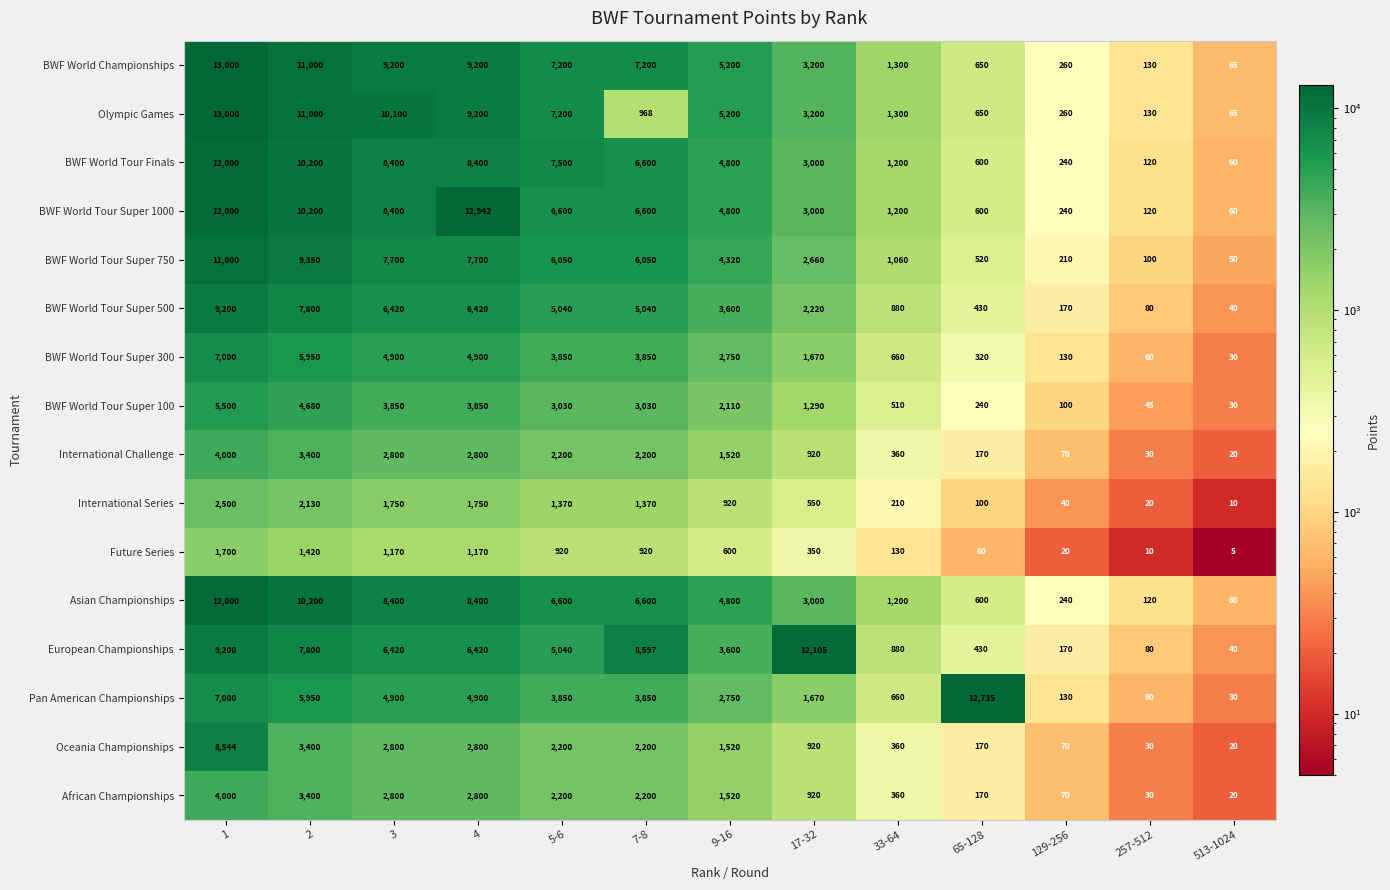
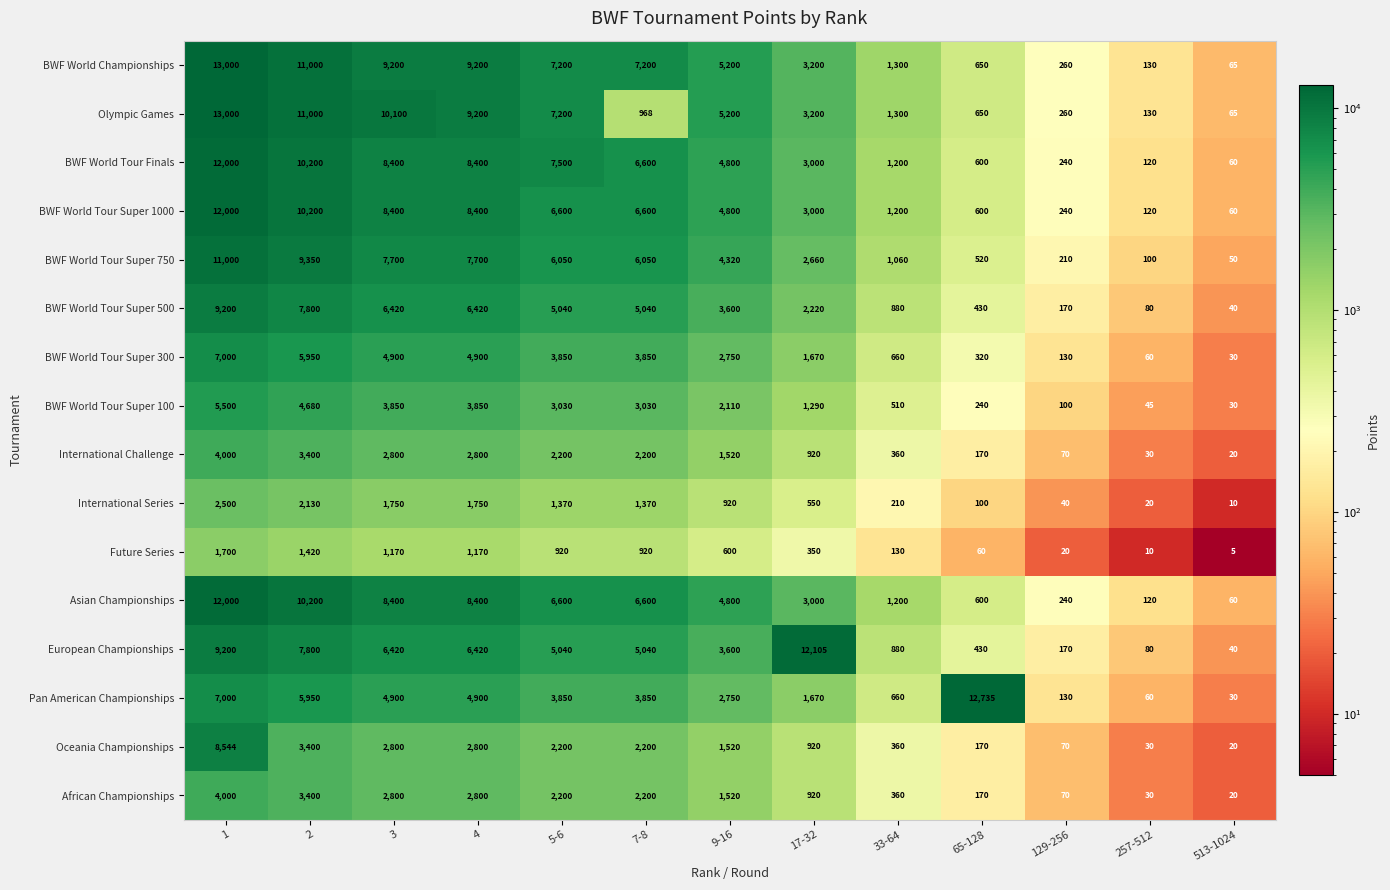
BWF World Tour Super 1000, 4: 12,942 -> 8,400
European Championships, 7-8: 8,597 -> 5,040
